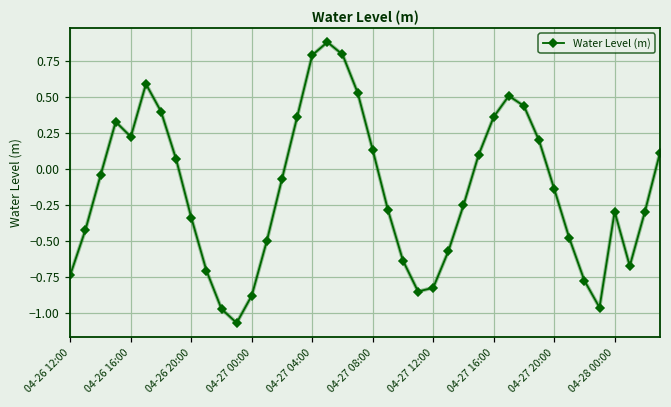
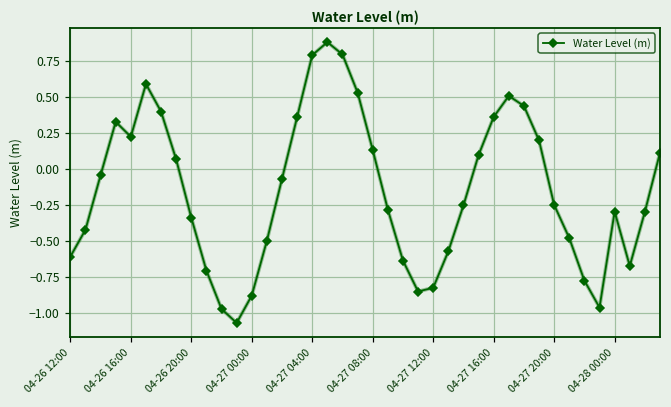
04-26 12:00: -0.73 -> -0.61
04-27 20:00: -0.14 -> -0.25
